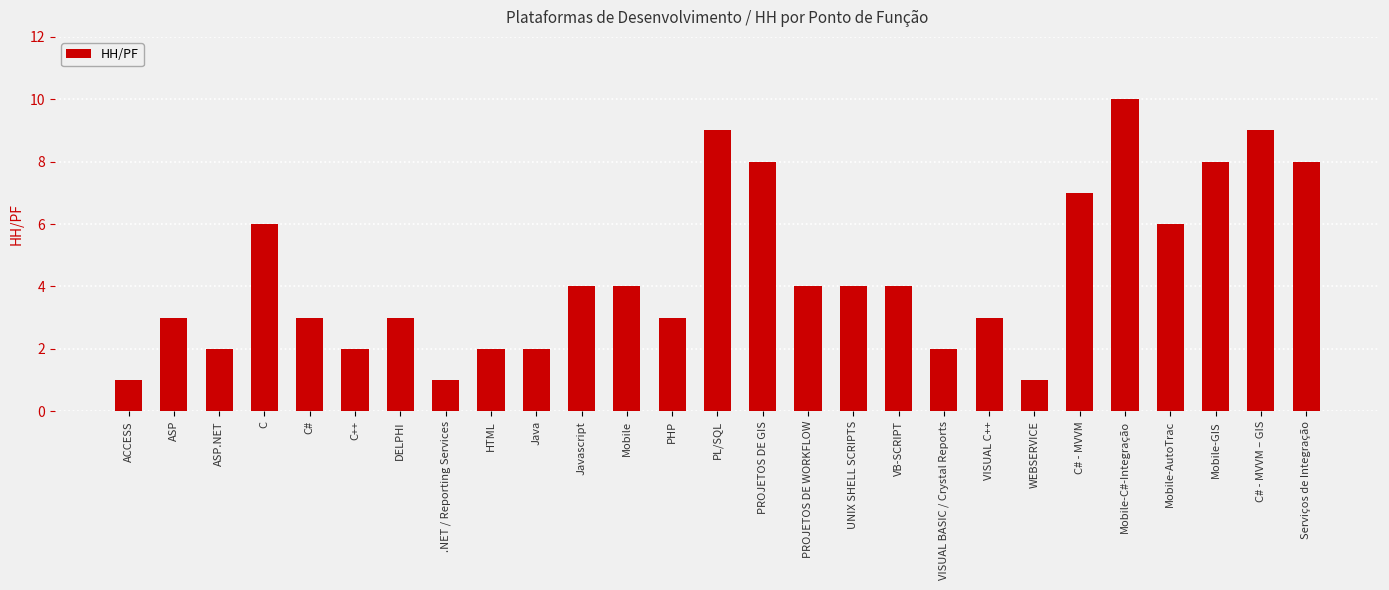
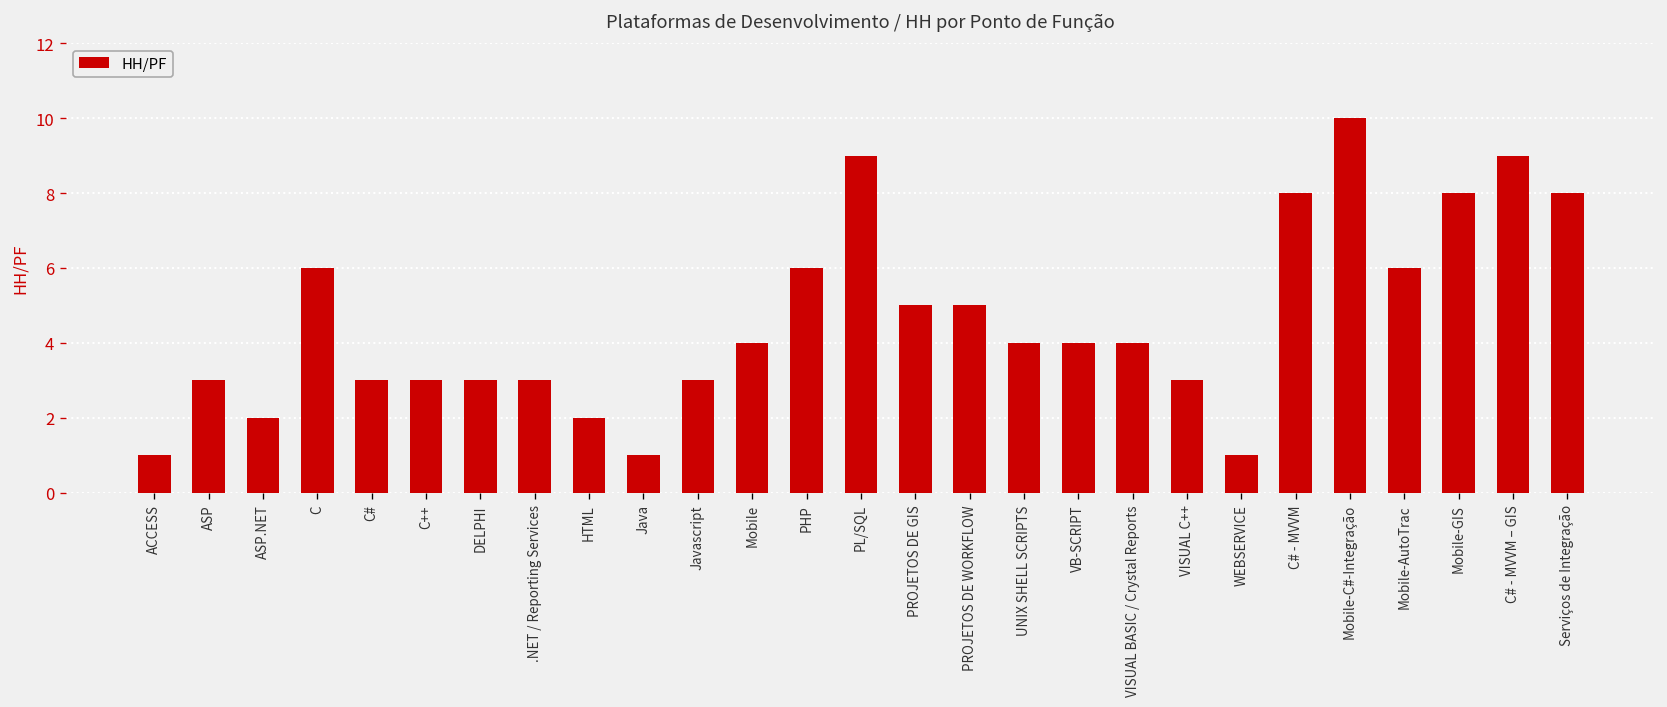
C++: 2 -> 3
.NET / Reporting Services: 1 -> 3
Java: 2 -> 1
Javascript: 4 -> 3
PHP: 3 -> 6
PROJETOS DE GIS: 8 -> 5
PROJETOS DE WORKFLOW: 4 -> 5
VISUAL BASIC / Crystal Reports: 2 -> 4
C# - MVVM: 7 -> 8
